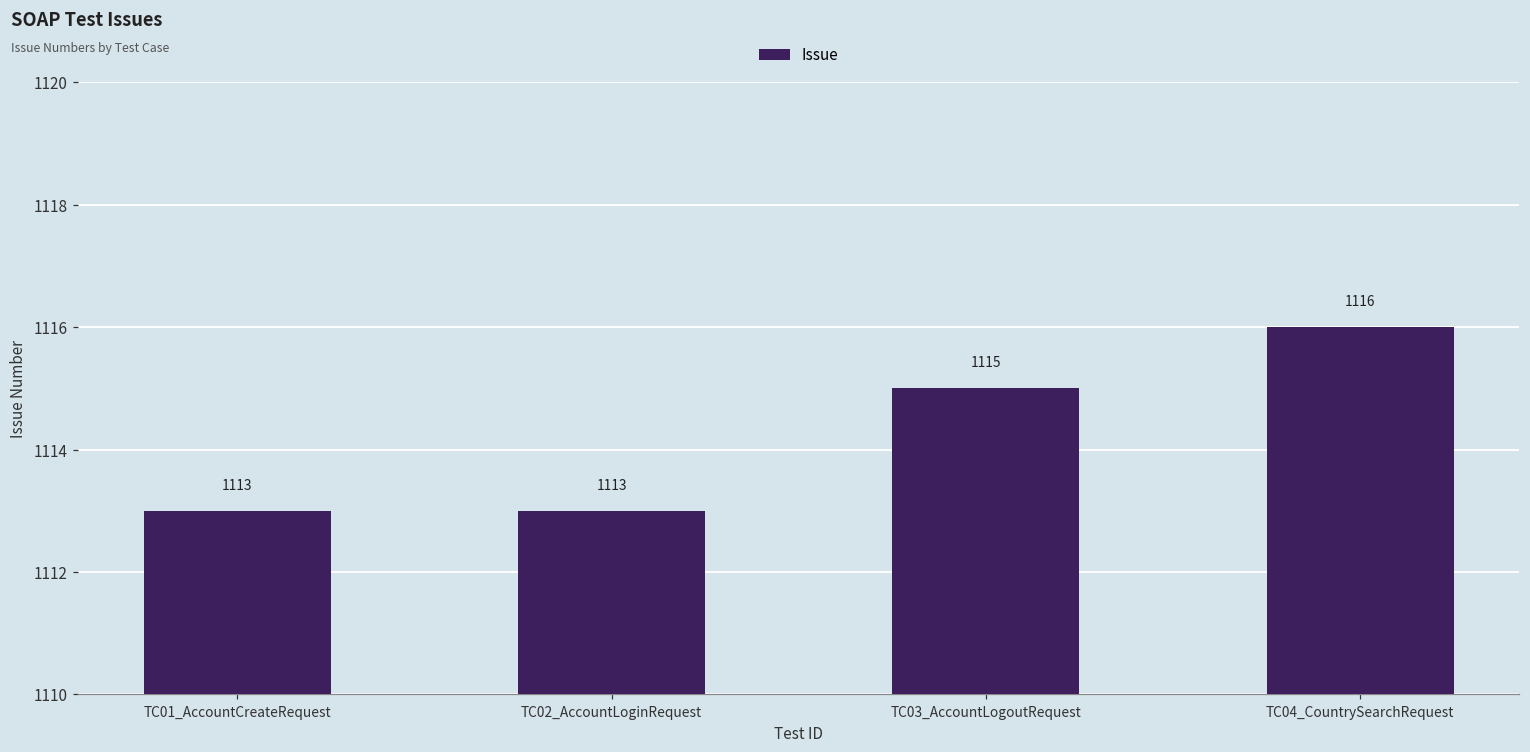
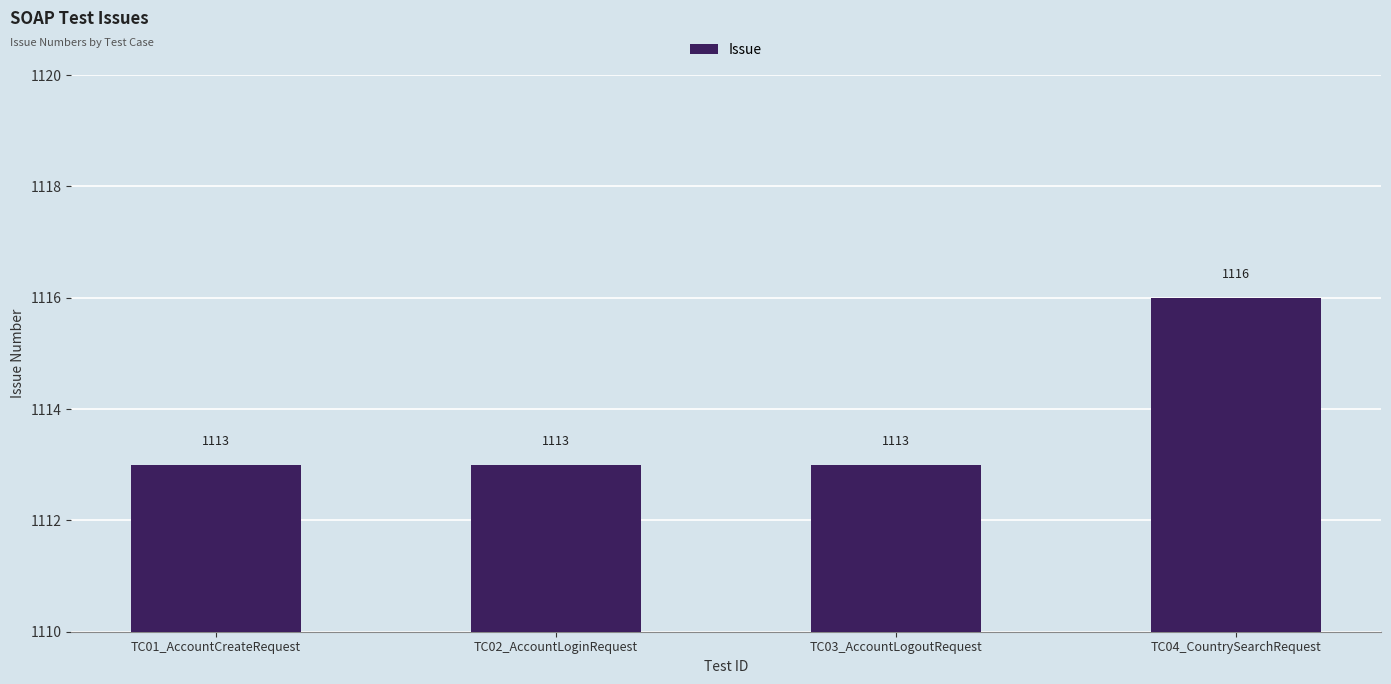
TC03_AccountLogoutRequest: 1115 -> 1113
